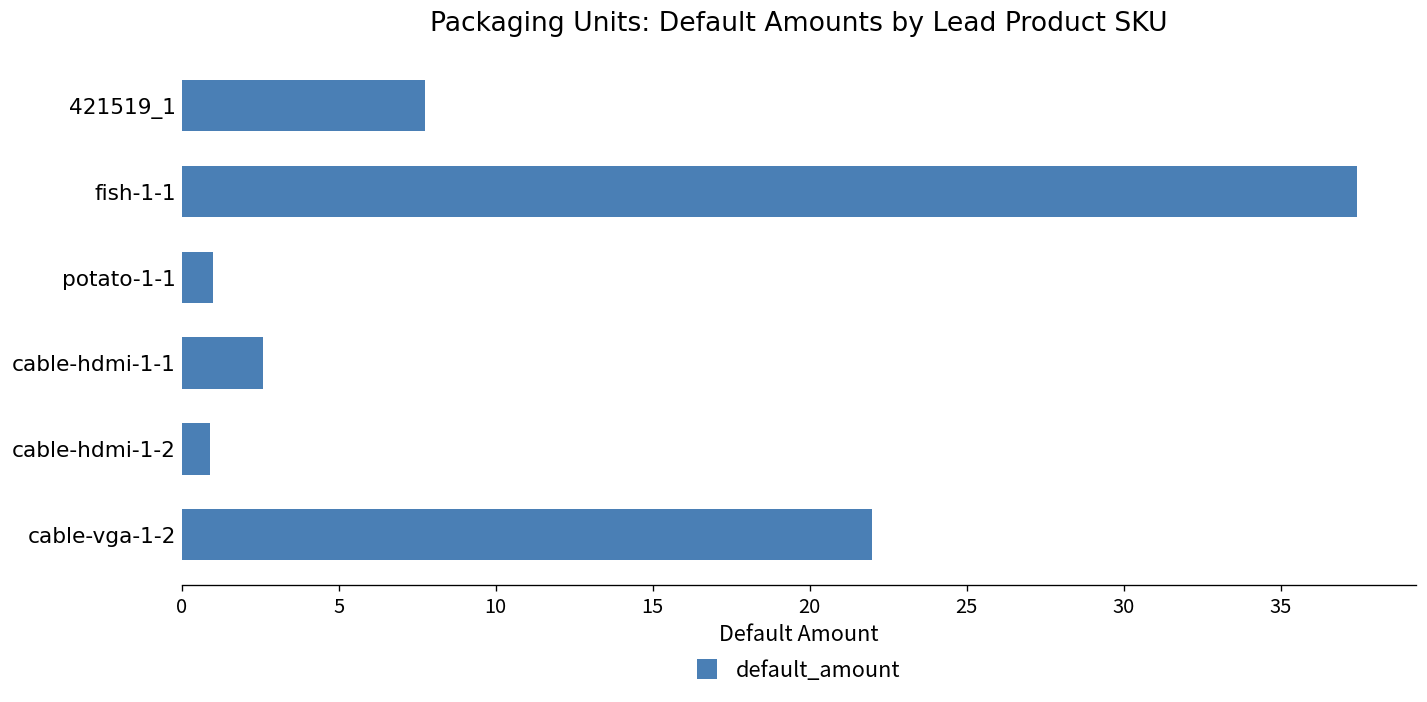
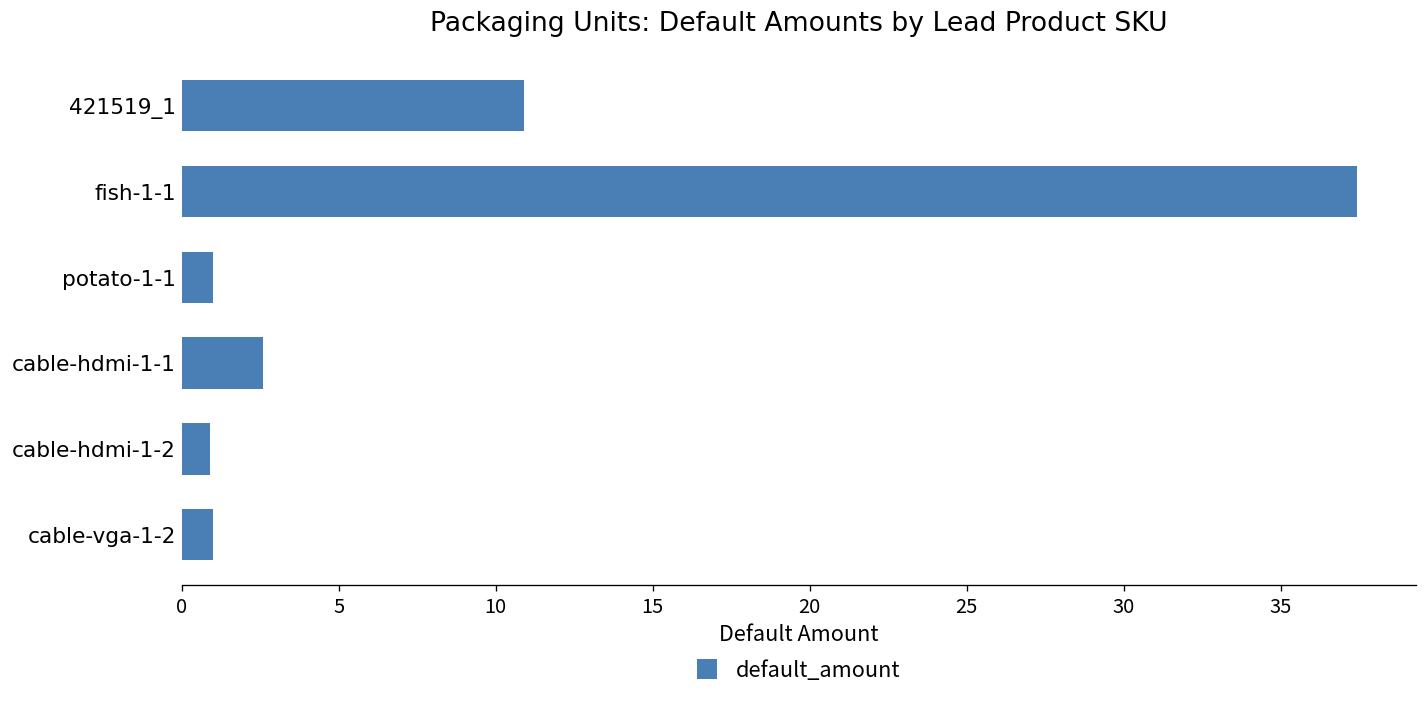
421519_1: 7.8 -> 10.9
cable-vga-1-2: 22 -> 1
